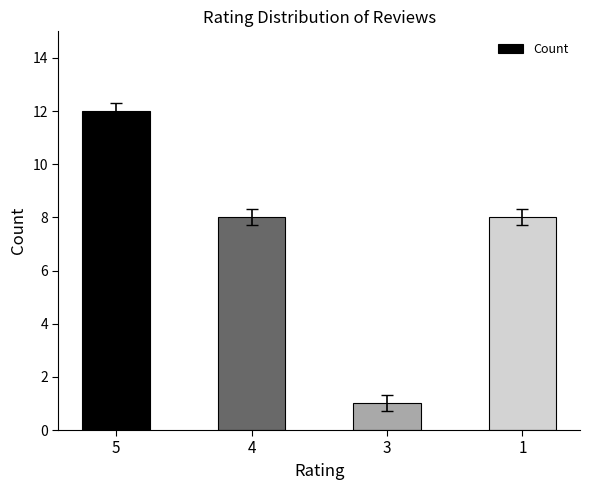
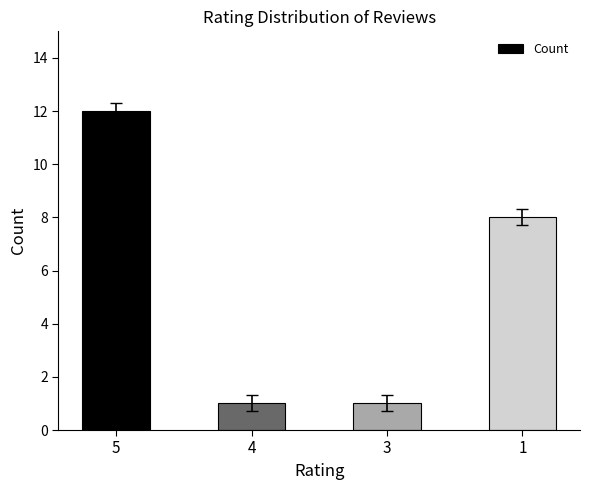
Count, 4: 8 -> 1
